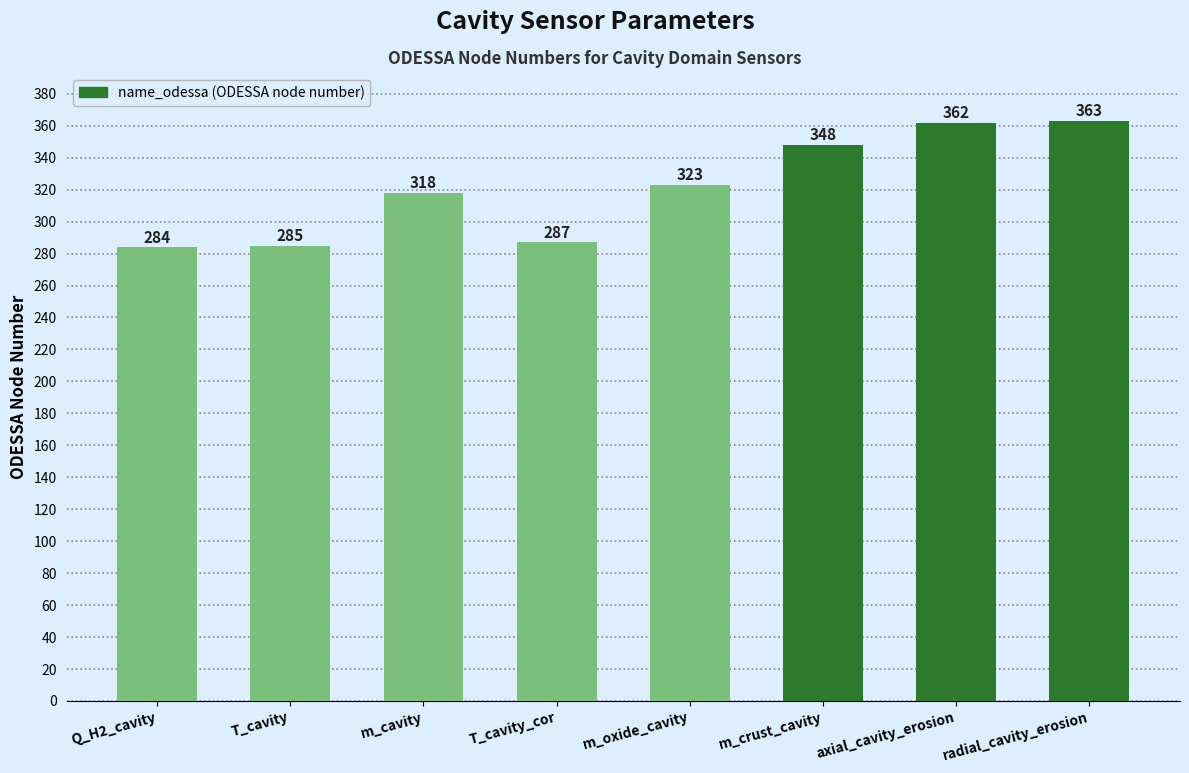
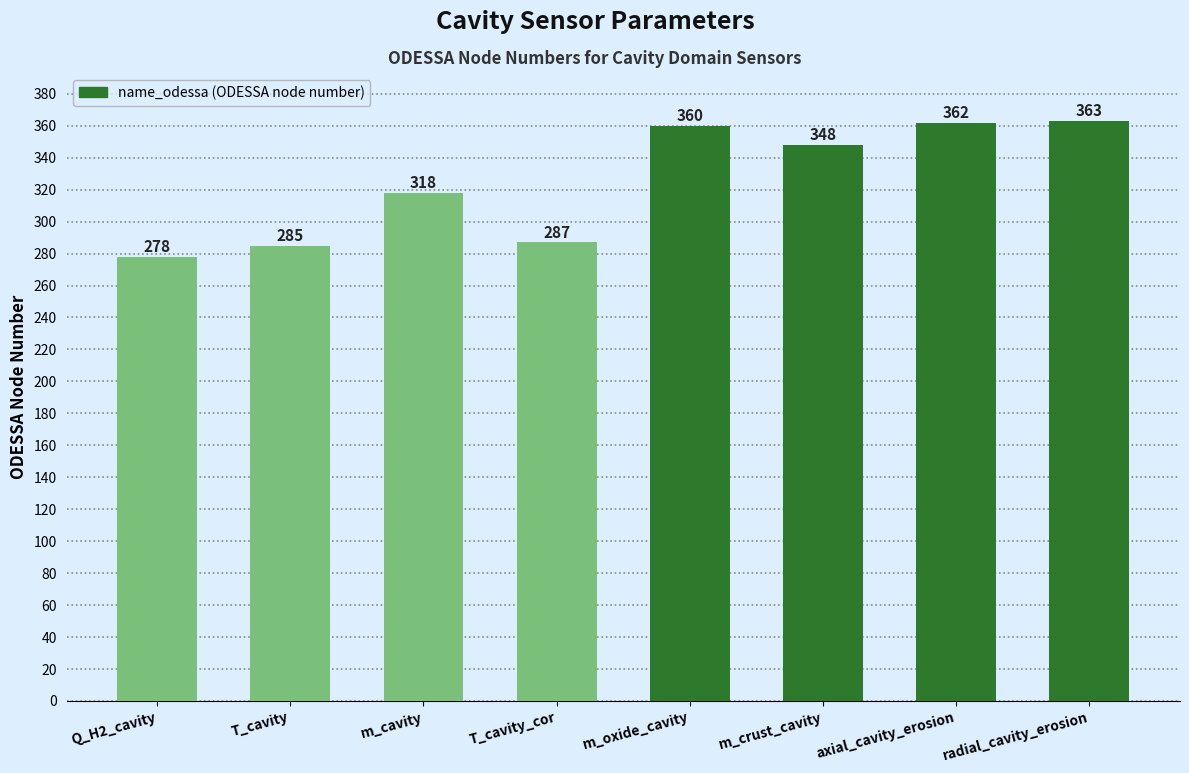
Q_H2_cavity: 284 -> 278
m_oxide_cavity: 323 -> 360
